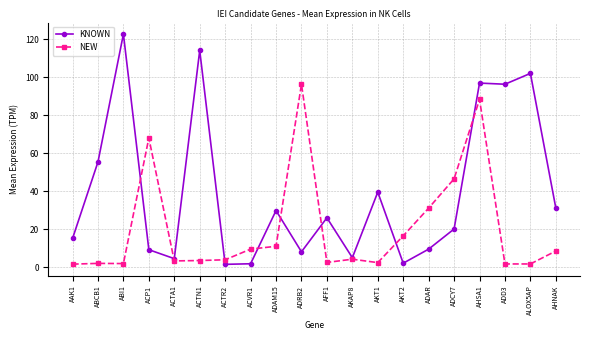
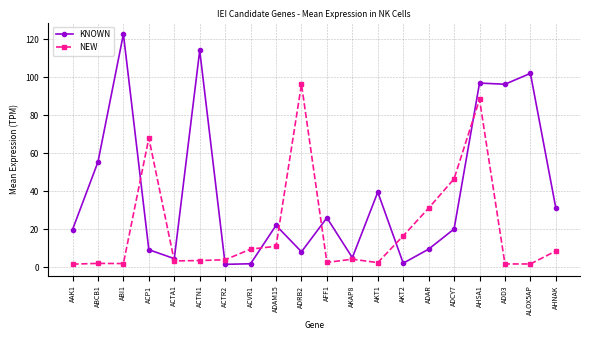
KNOWN, AAK1: 15 -> 20
KNOWN, ADAM15: 30 -> 22
